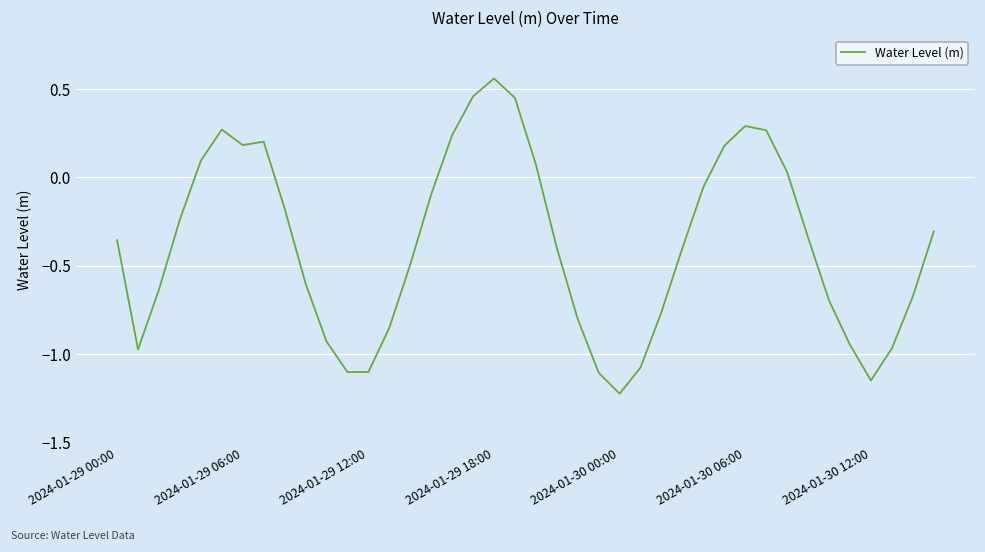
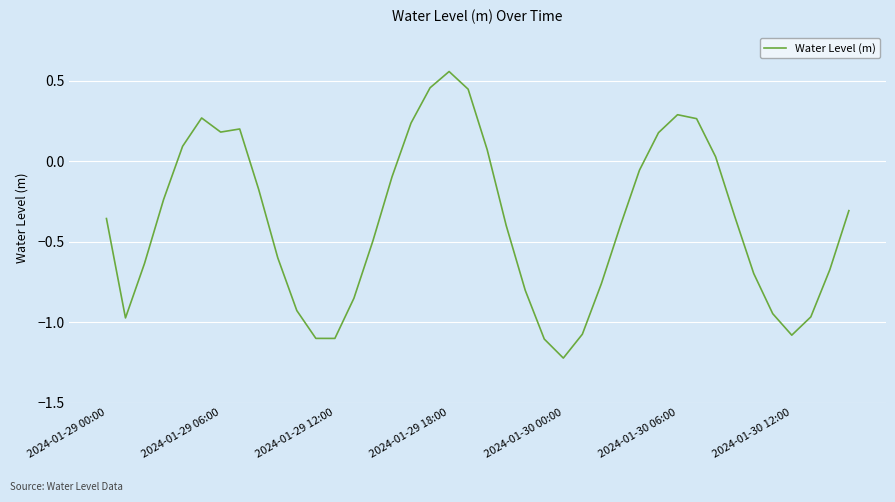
2024-01-30 12:00: -1.15 -> -1.08
